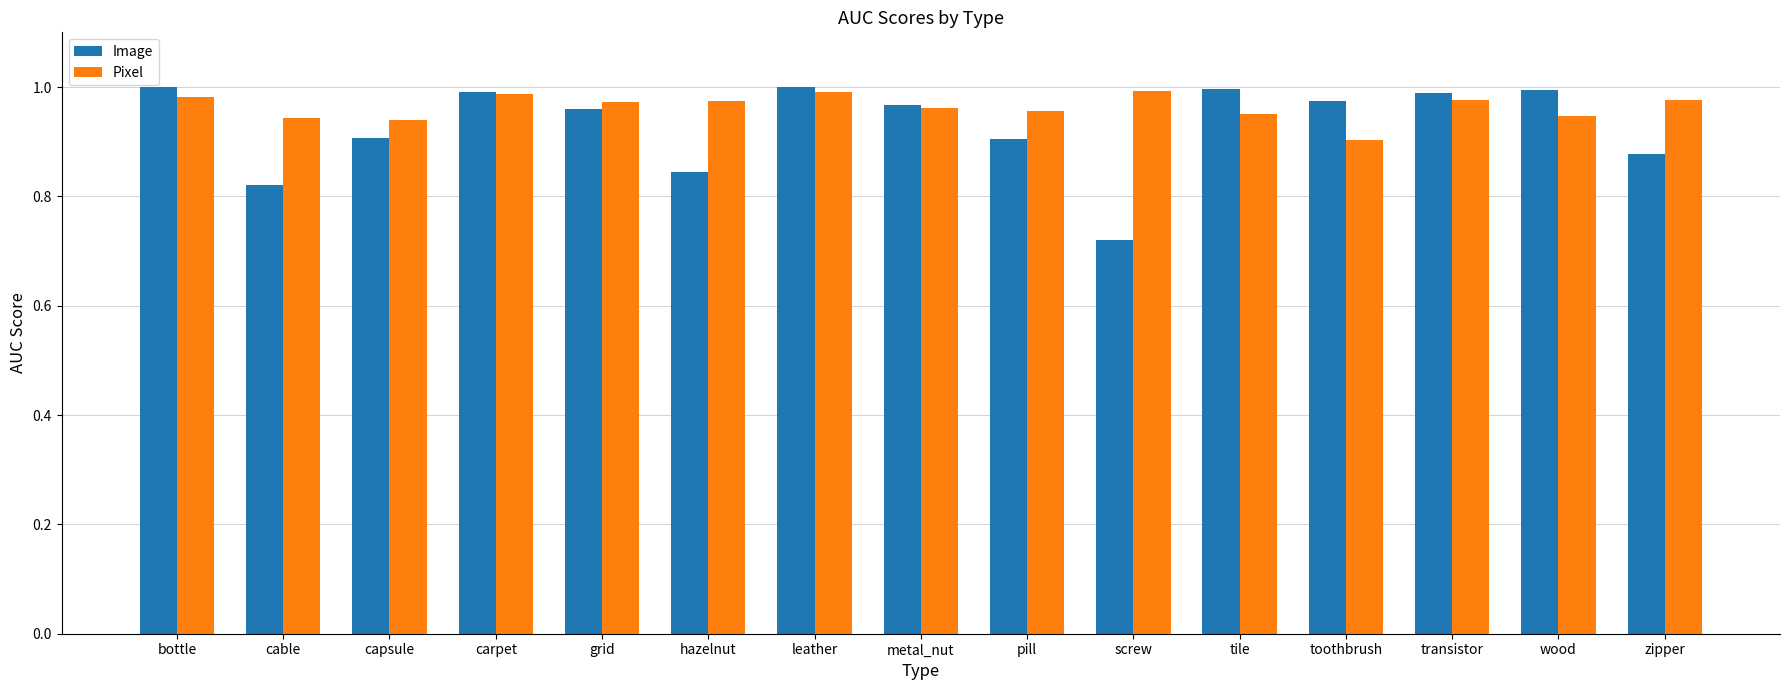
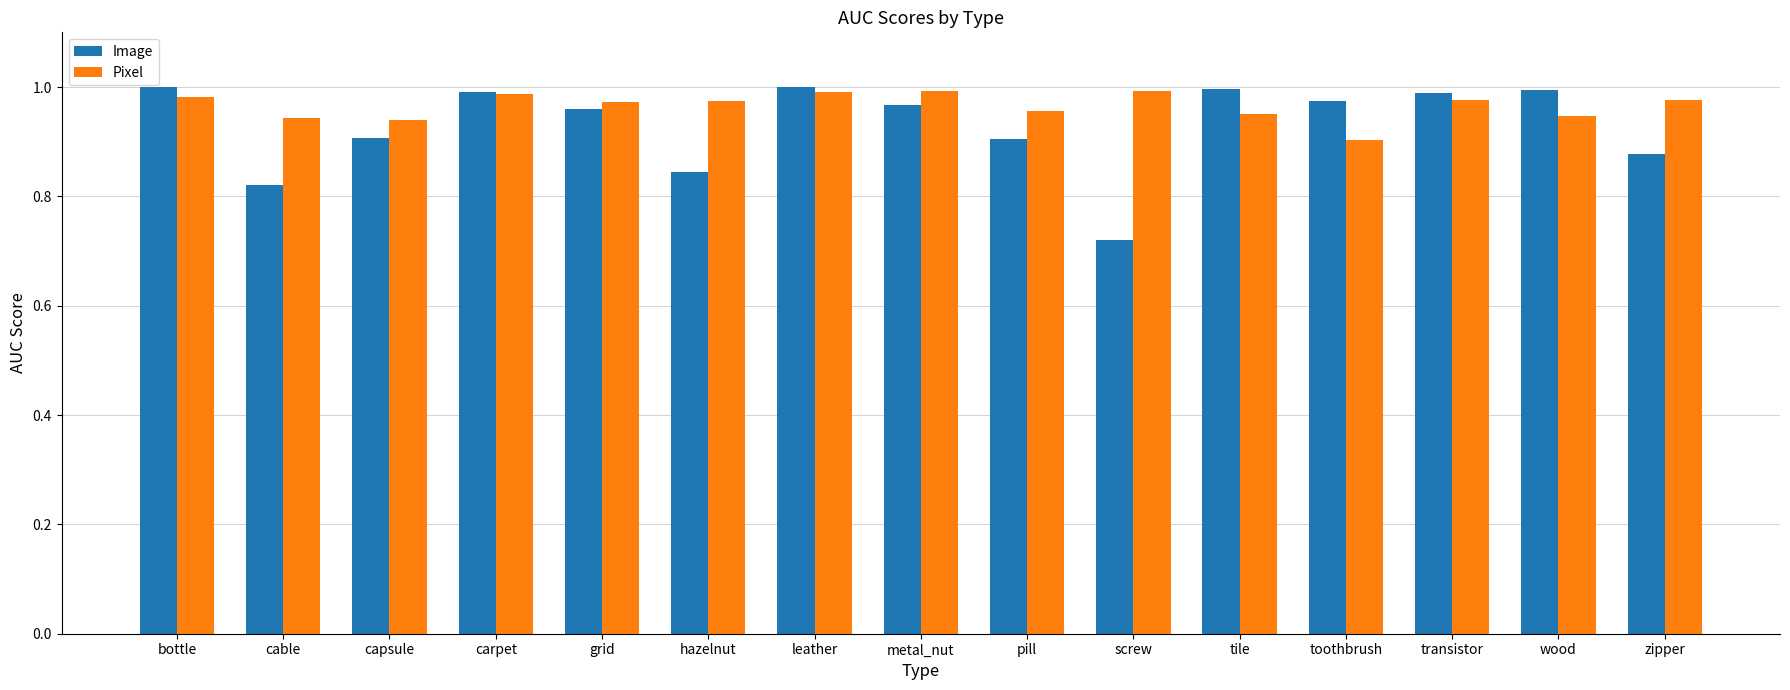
Pixel, metal_nut: 0.96 -> 0.99
